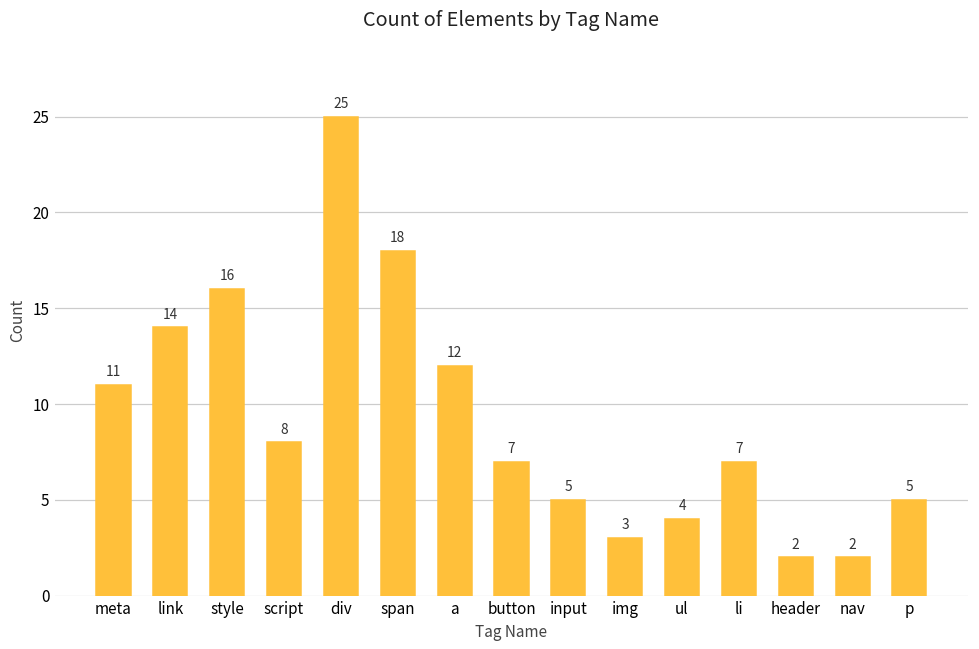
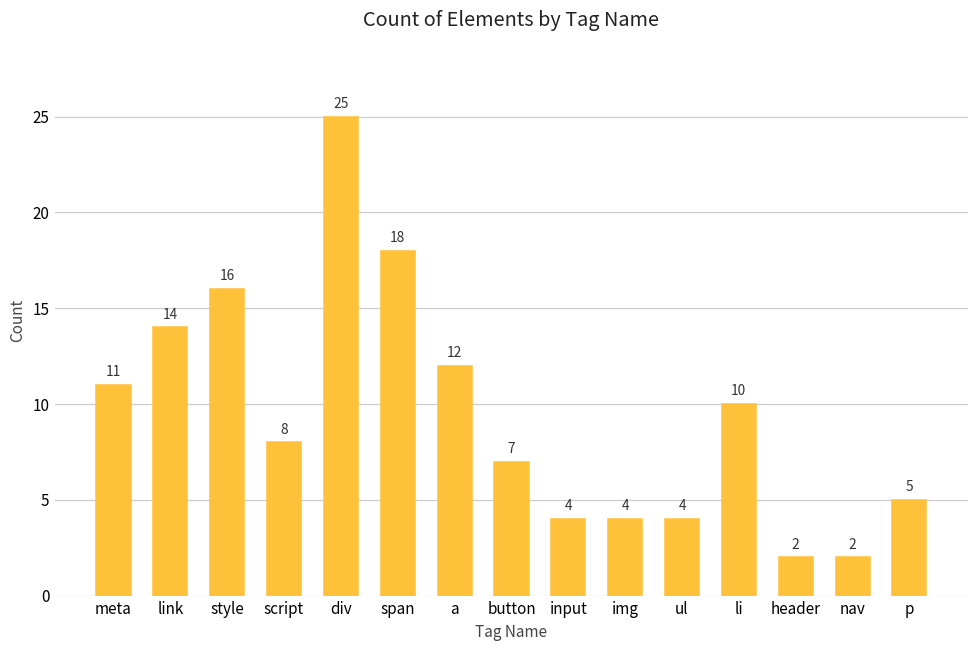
input: 5 -> 4
img: 3 -> 4
li: 7 -> 10
